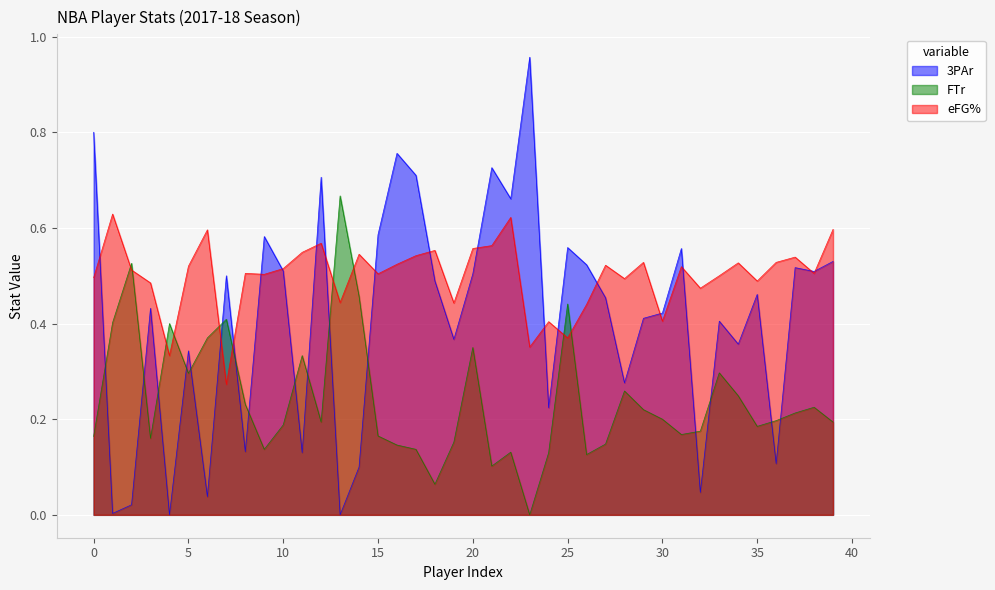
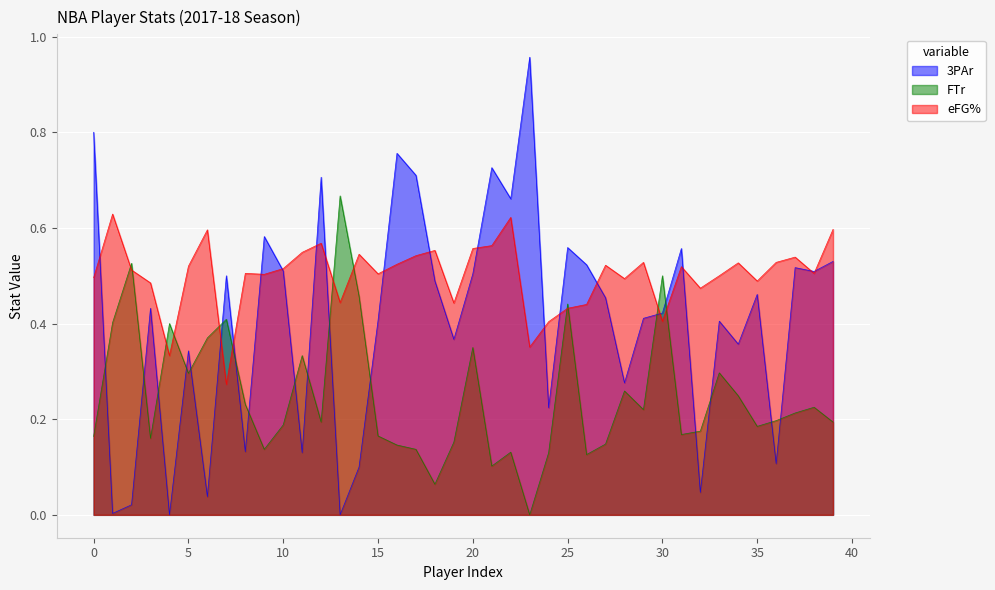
3PAr, 15: 0.59 -> 0.41
eFG%, 25: 0.37 -> 0.43
FTr, 30: 0.2 -> 0.5
